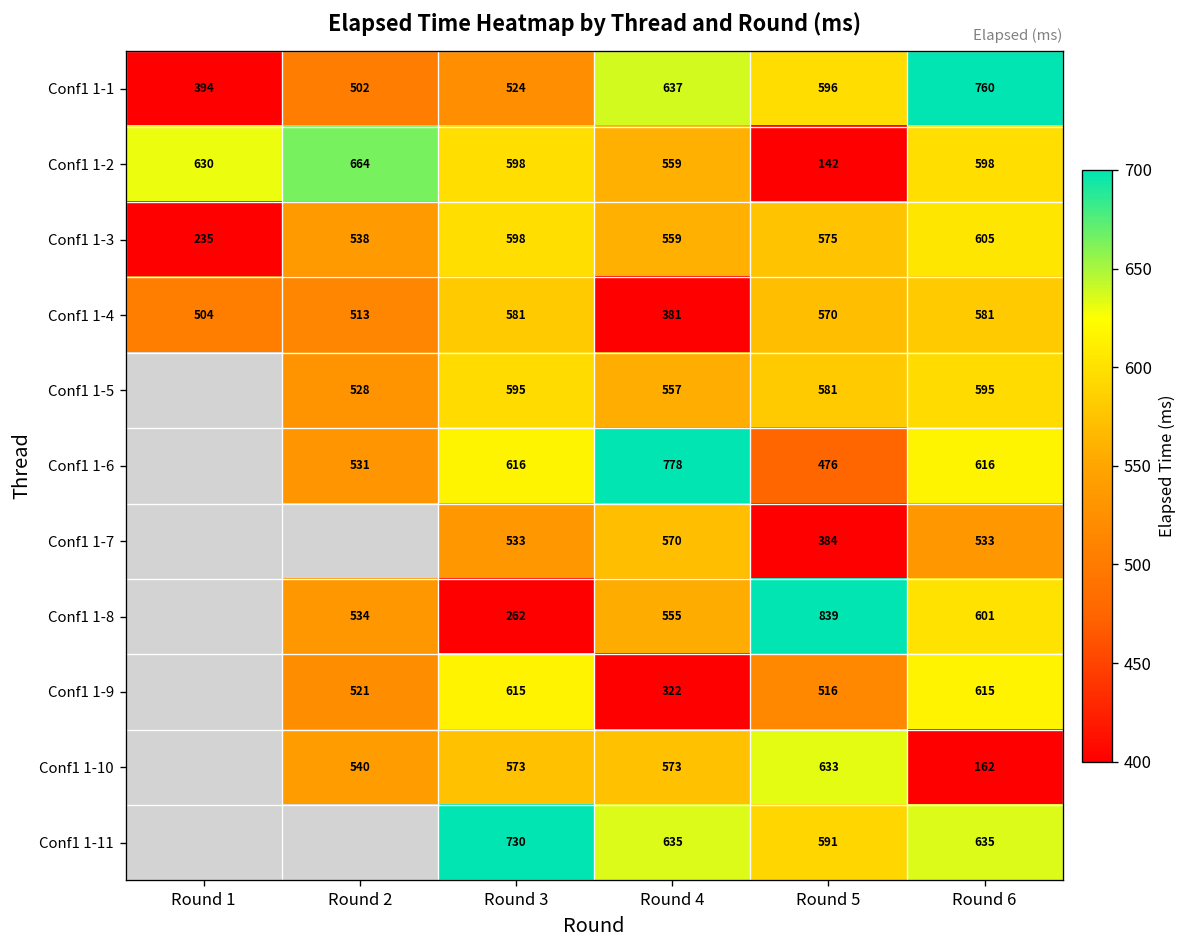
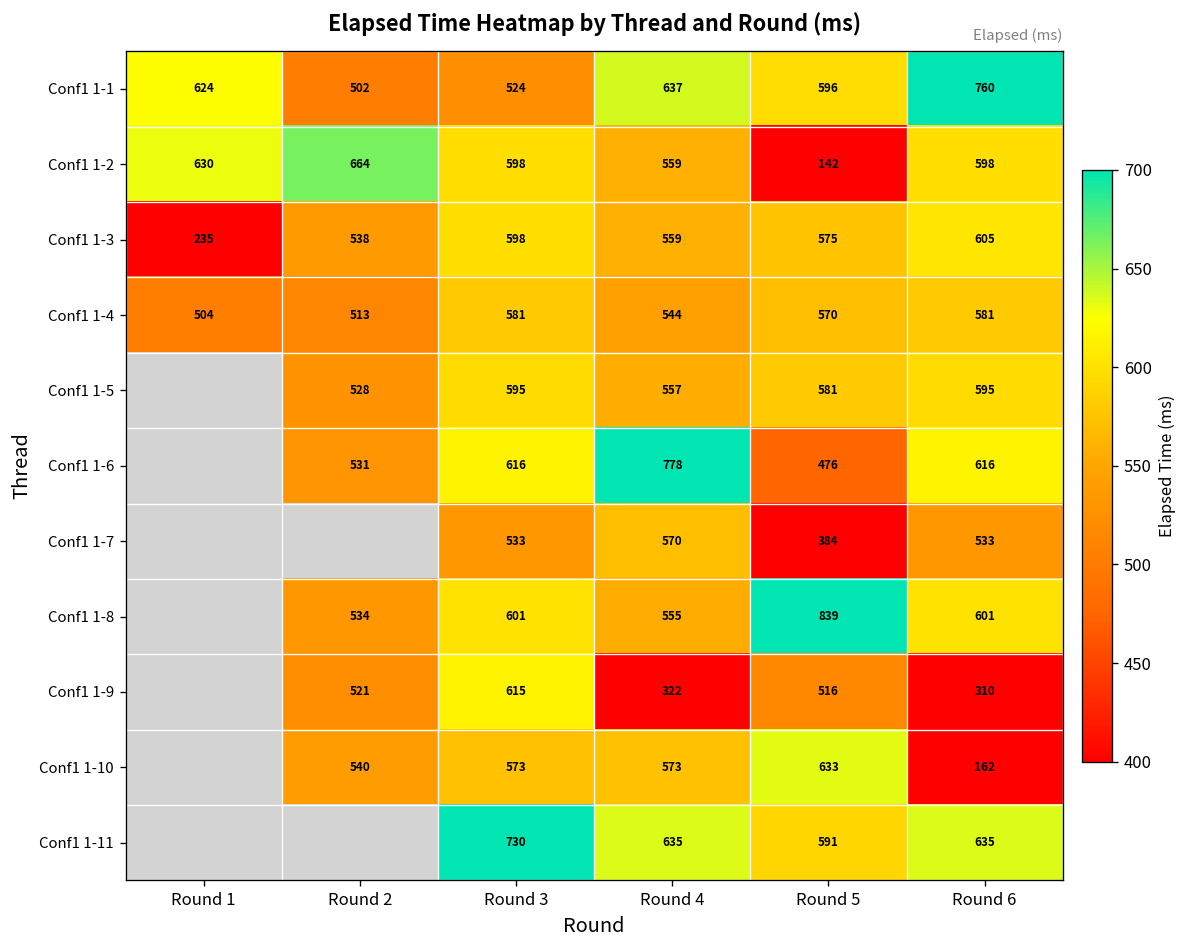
Conf1 1-1, Round 1: 394 -> 624
Conf1 1-4, Round 4: 381 -> 544
Conf1 1-8, Round 3: 262 -> 601
Conf1 1-9, Round 6: 615 -> 310
